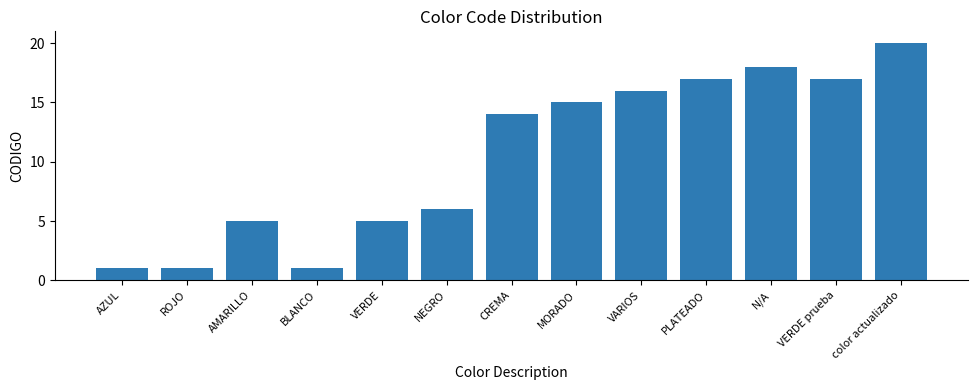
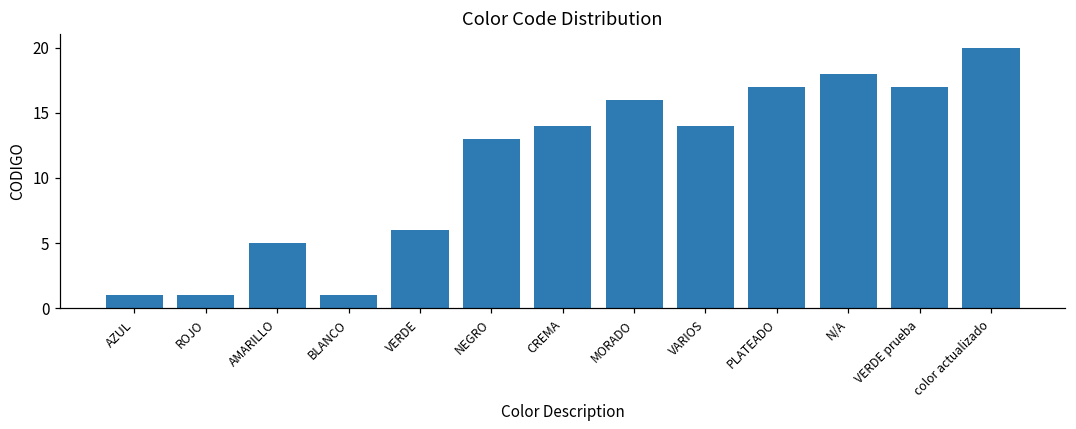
VERDE: 5 -> 6
NEGRO: 6 -> 13
MORADO: 15 -> 16
VARIOS: 16 -> 14
